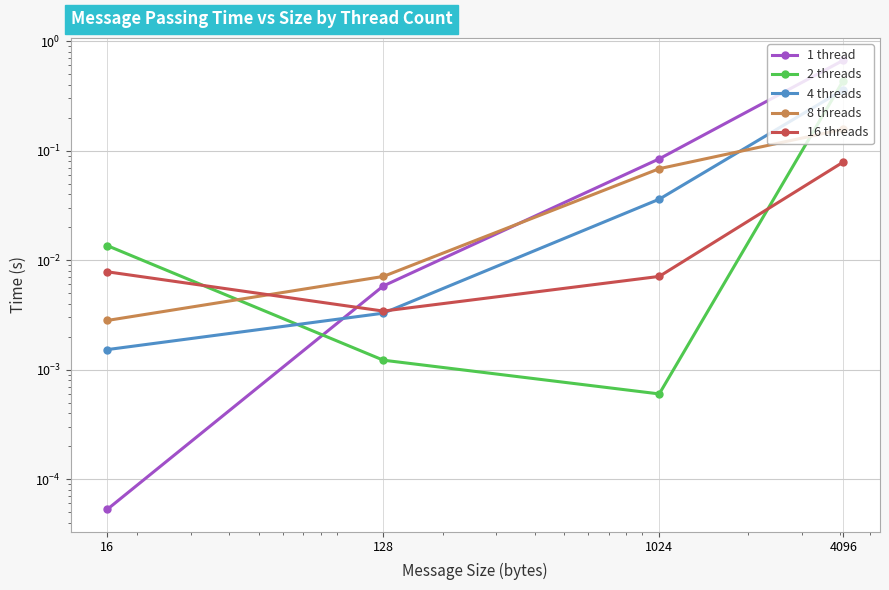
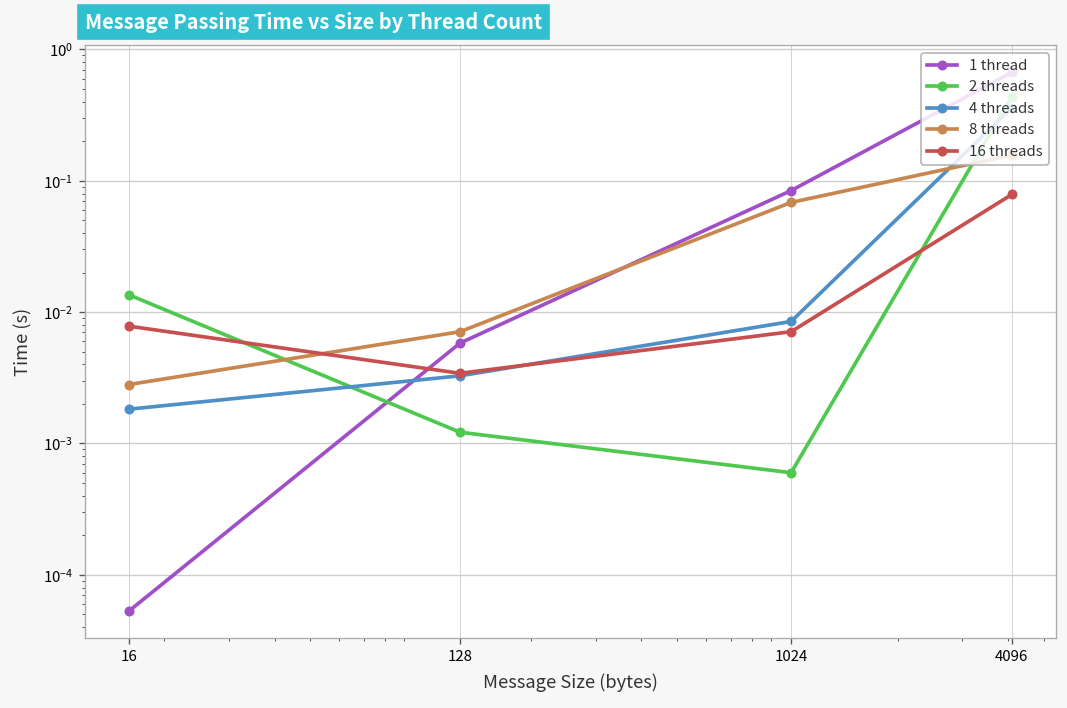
4 threads, 16: 0.0015 -> 0.0018
4 threads, 1024: 0.036 -> 0.008
